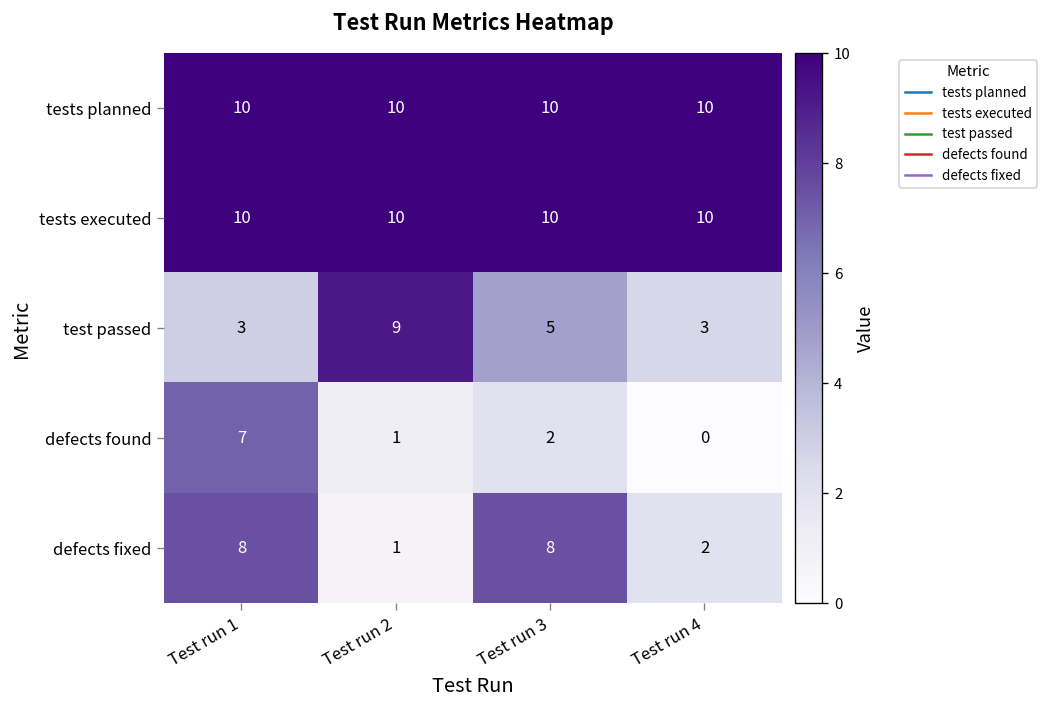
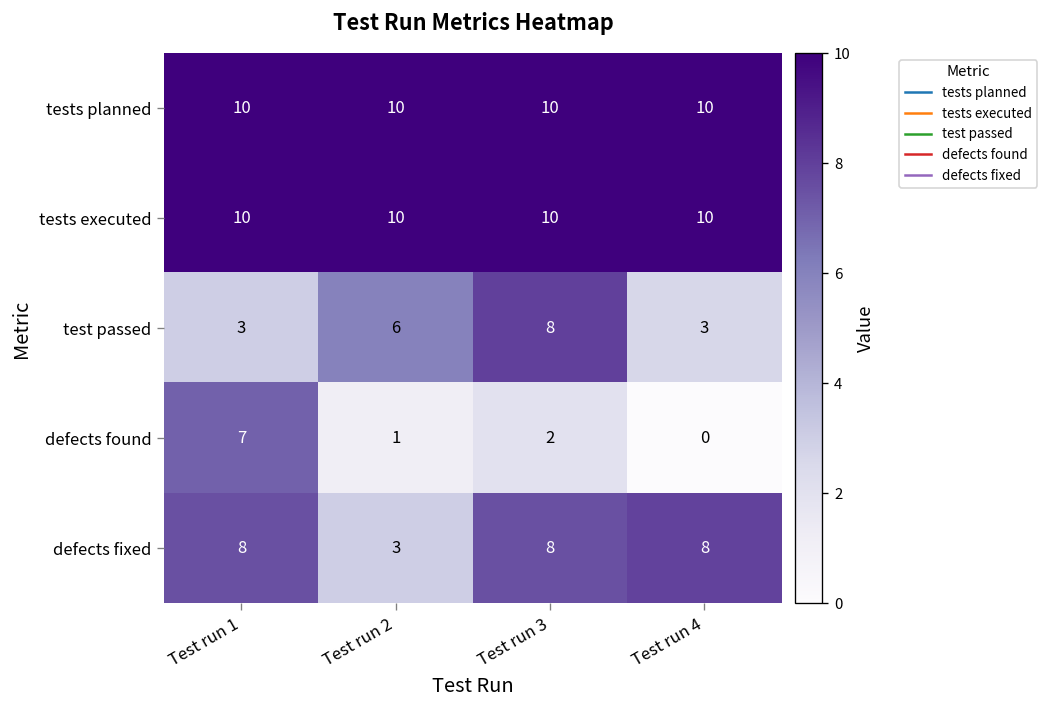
test passed, Test run 2: 9 -> 6
test passed, Test run 3: 5 -> 8
defects fixed, Test run 2: 1 -> 3
defects fixed, Test run 4: 2 -> 8
